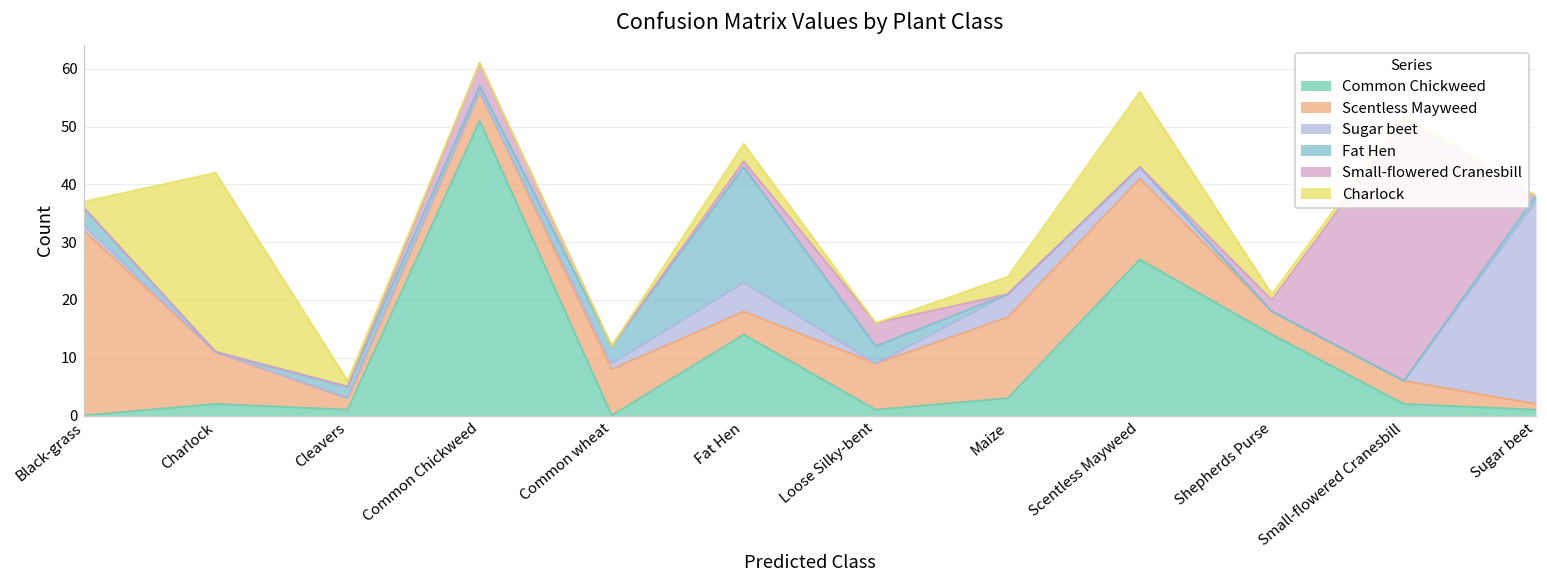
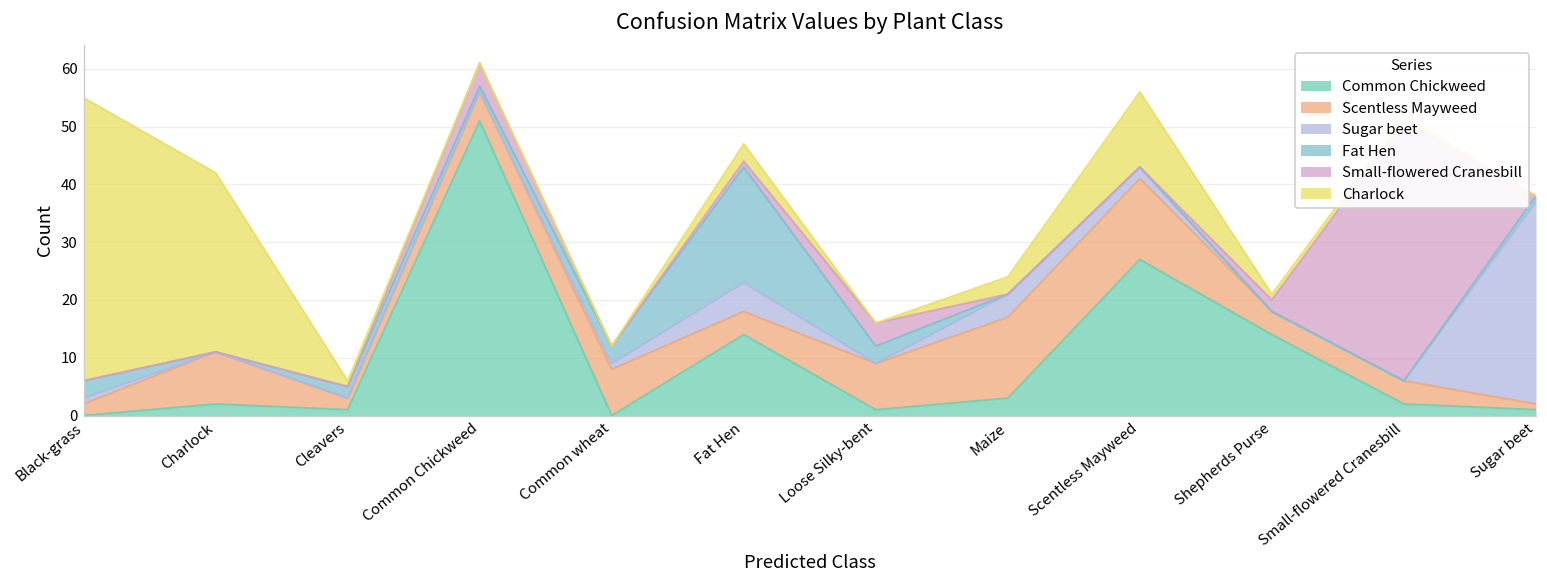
Scentless Mayweed, Black-grass: 32 -> 2
Charlock, Black-grass: 1 -> 49
